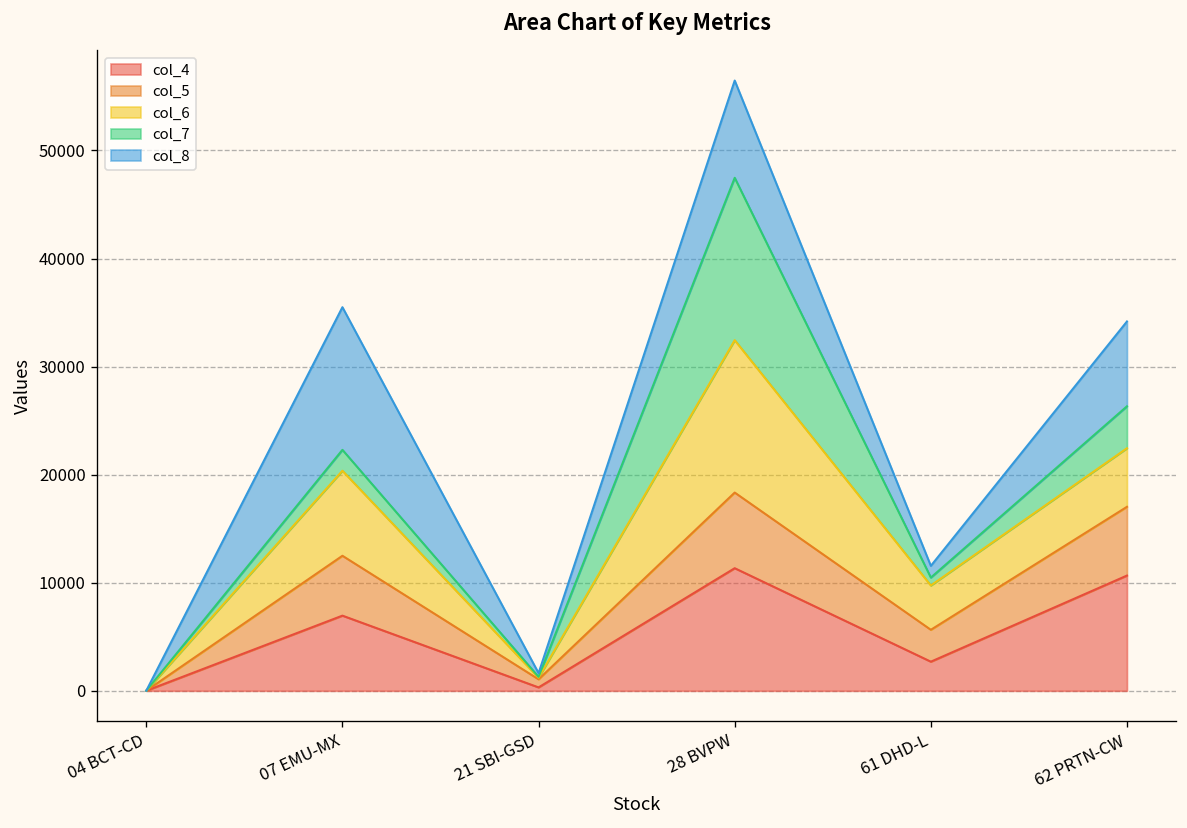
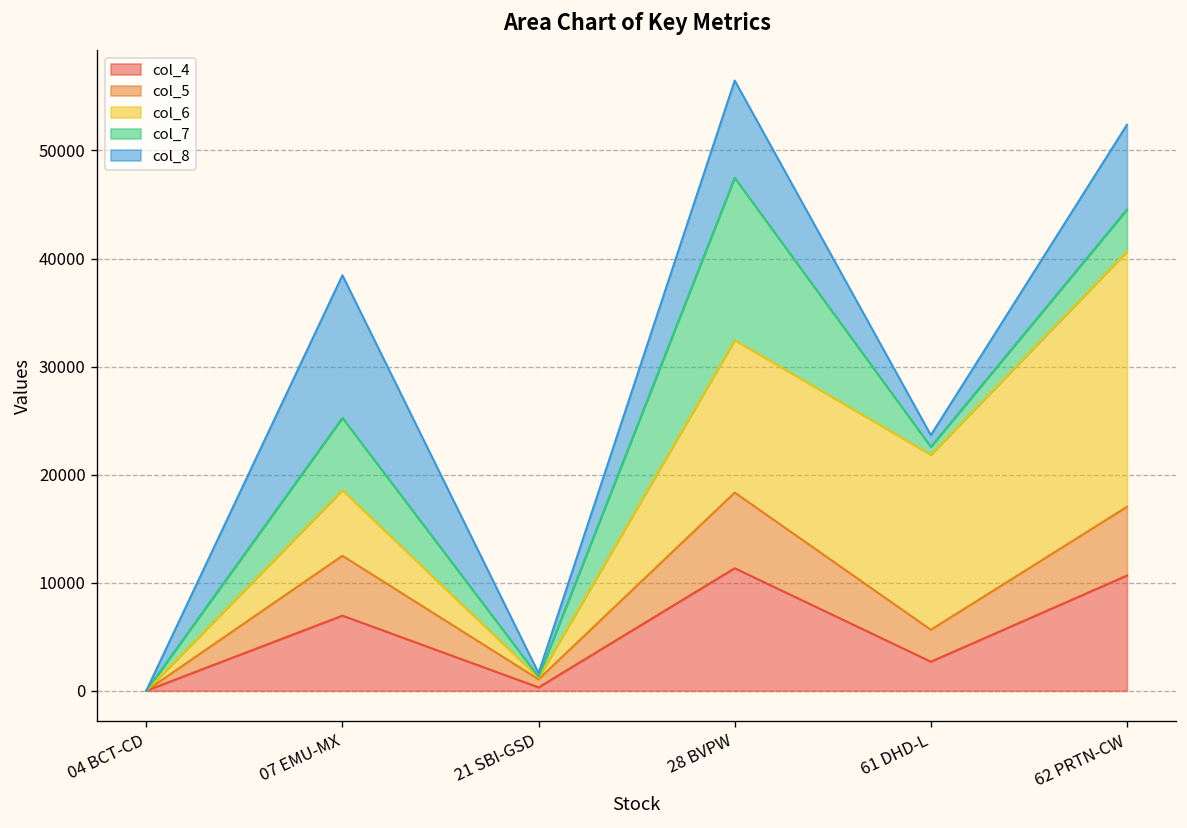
col_6, 07 EMU-MX: 8000 -> 6000
col_7, 07 EMU-MX: 2000 -> 7000
col_6, 61 DHD-L: 4000 -> 16000
col_6, 62 PRTN-CW: 5000 -> 24000
